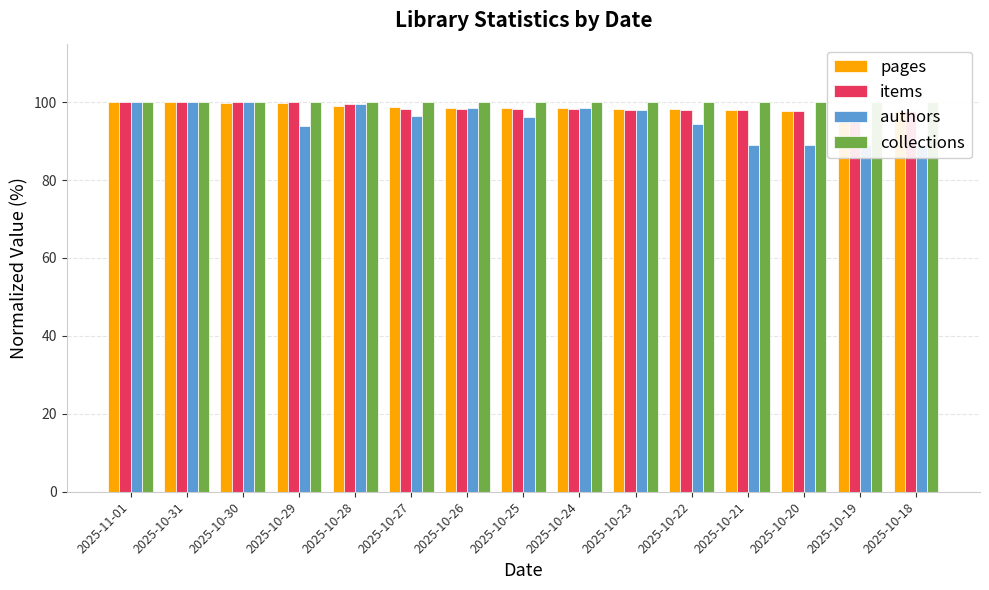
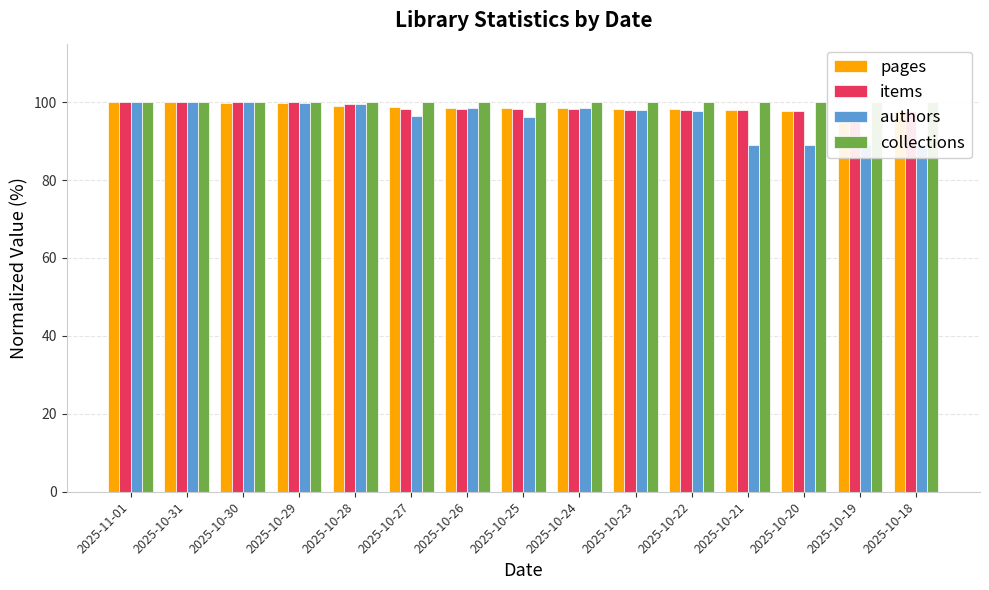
authors, 2025-10-29: 94 -> 100
authors, 2025-10-22: 94 -> 98
